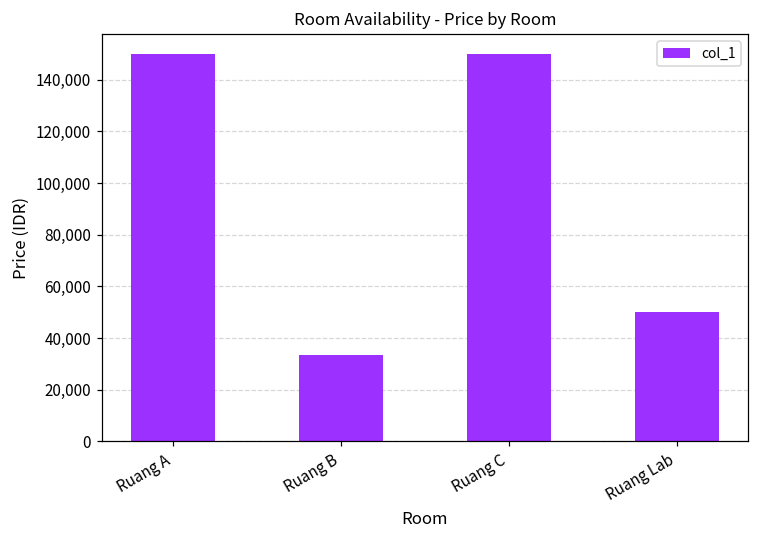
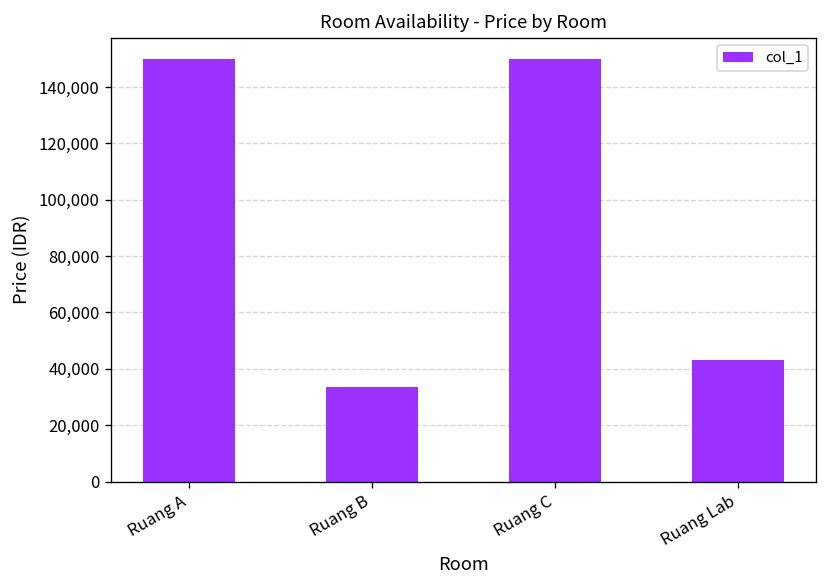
Ruang Lab: 50,000 -> 43,000
